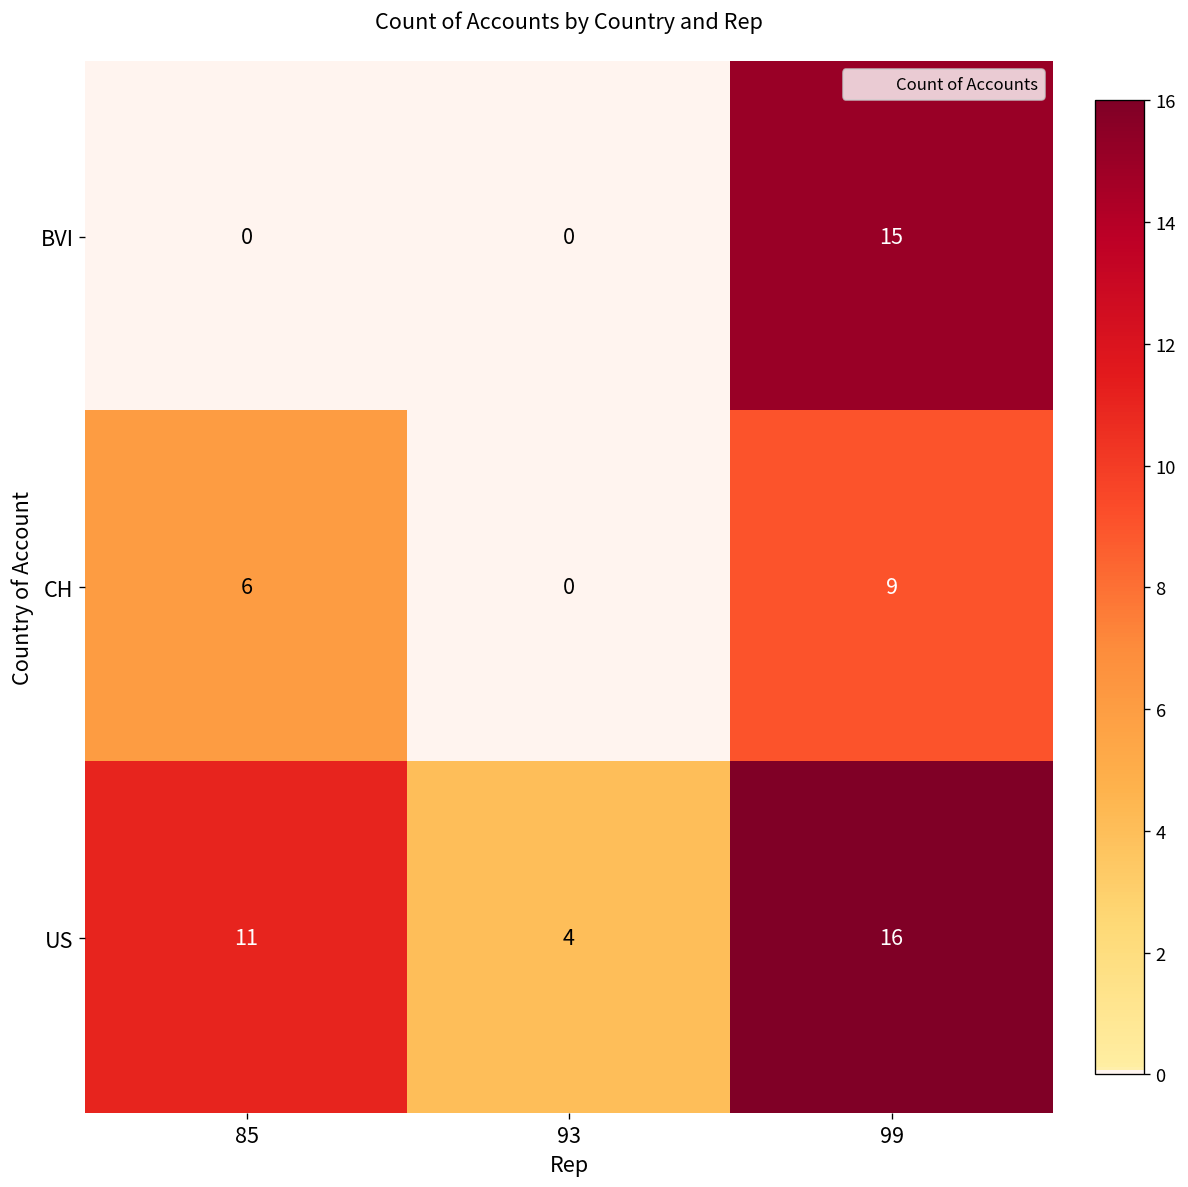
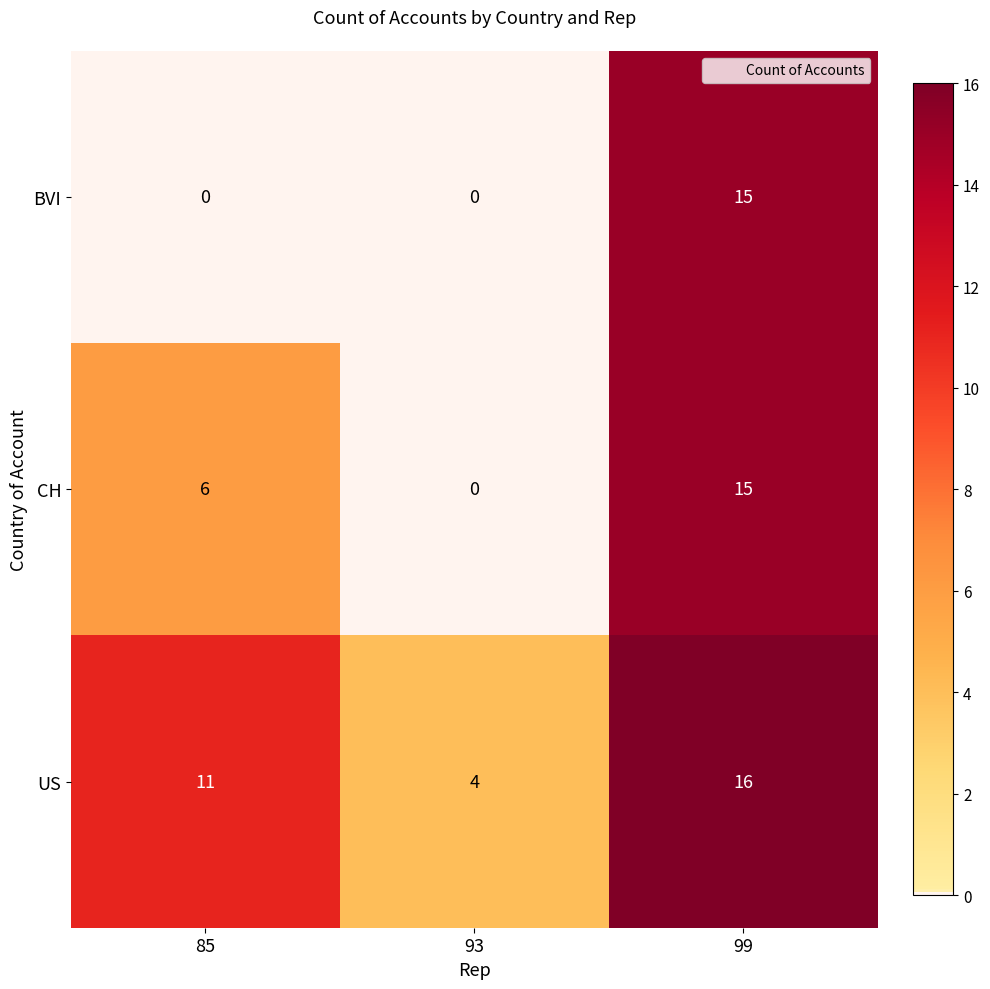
CH, 99: 9 -> 15
